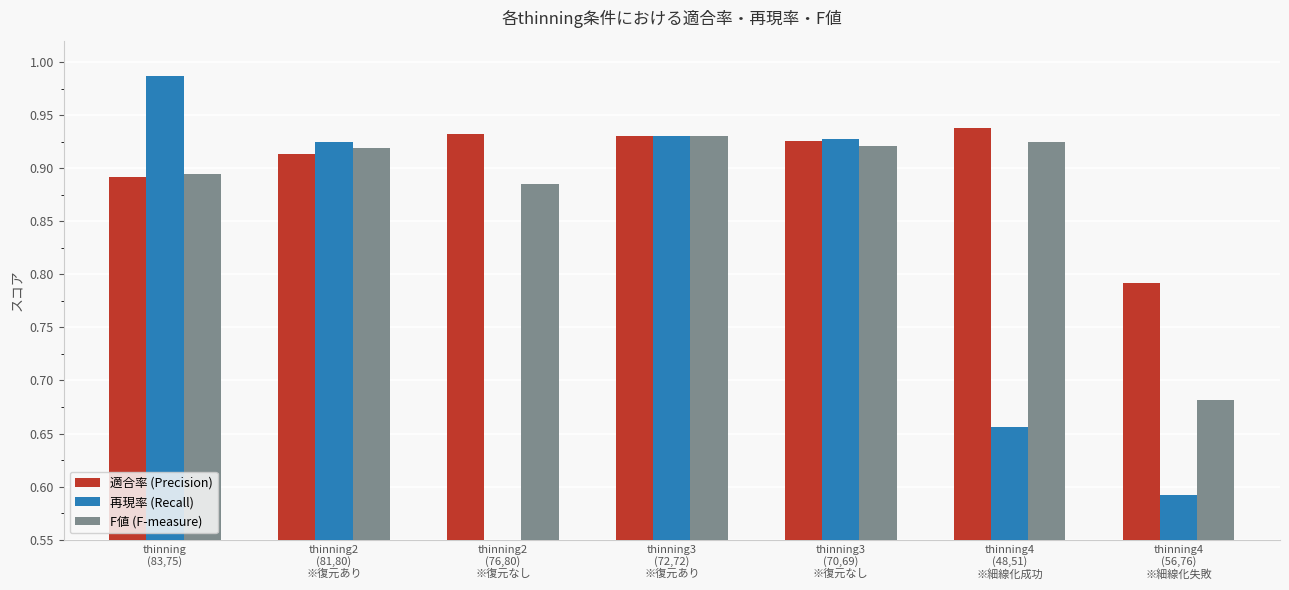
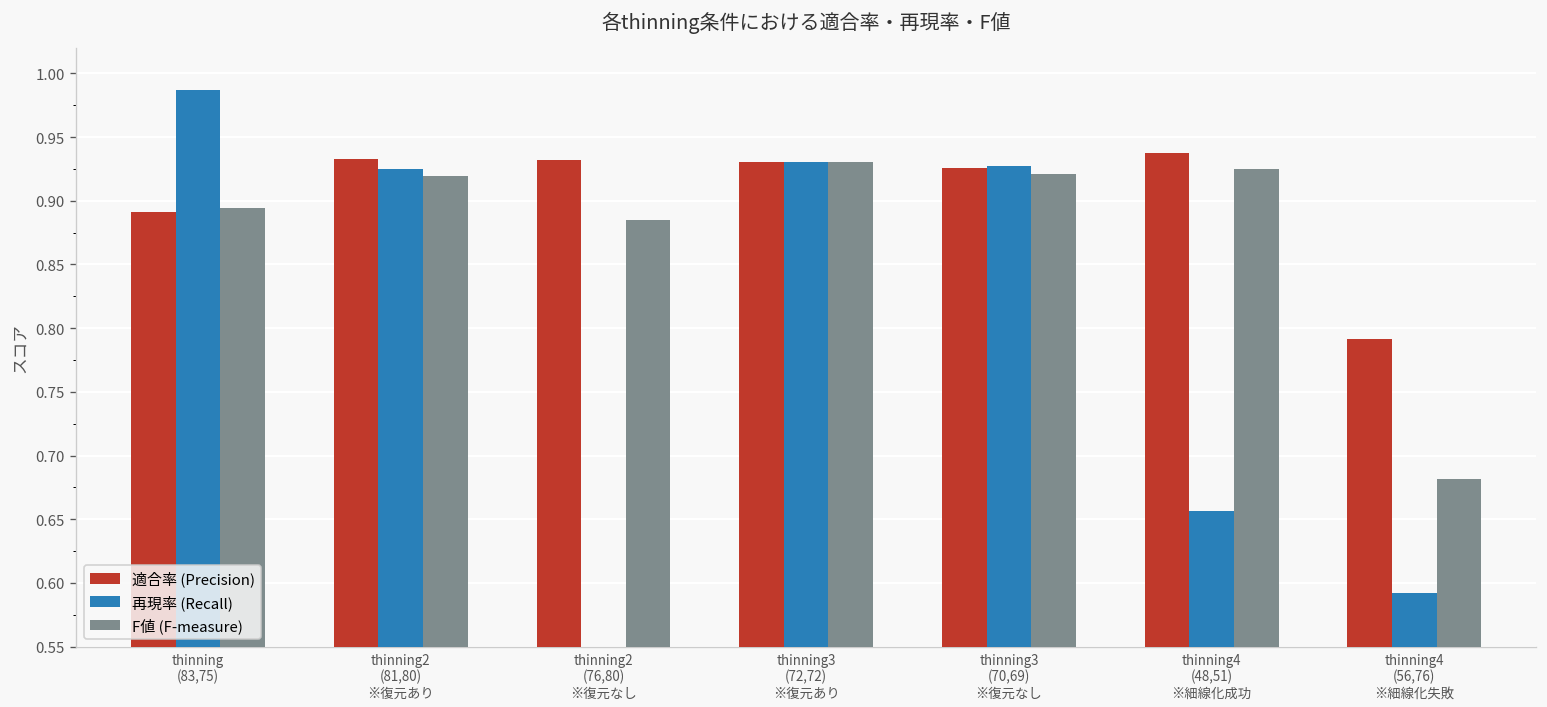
適合率 (Precision), thinning2 (81,80) ※復元あり: 0.914 -> 0.933
